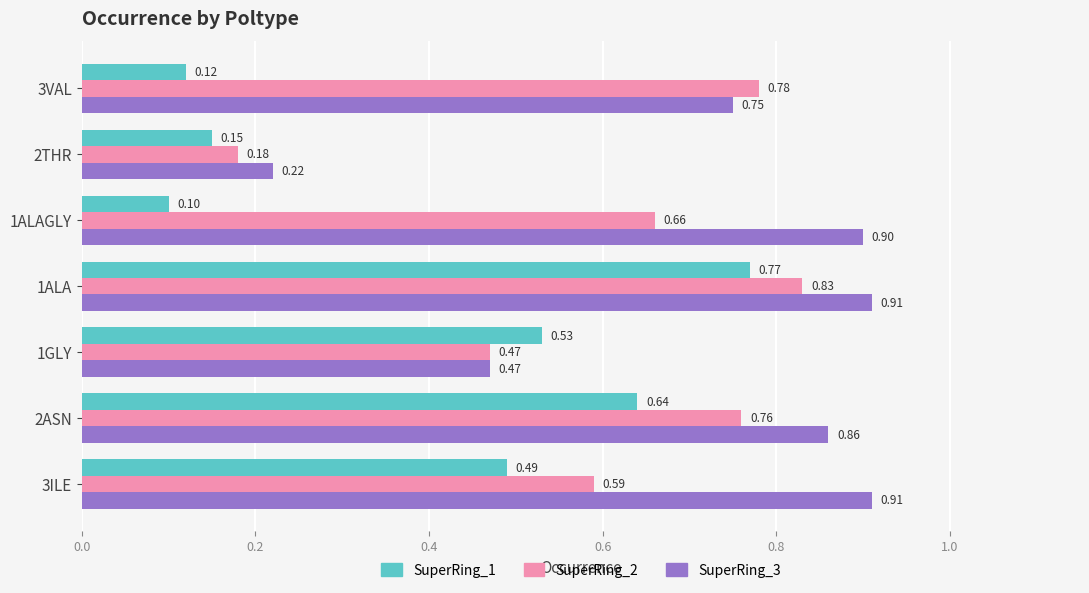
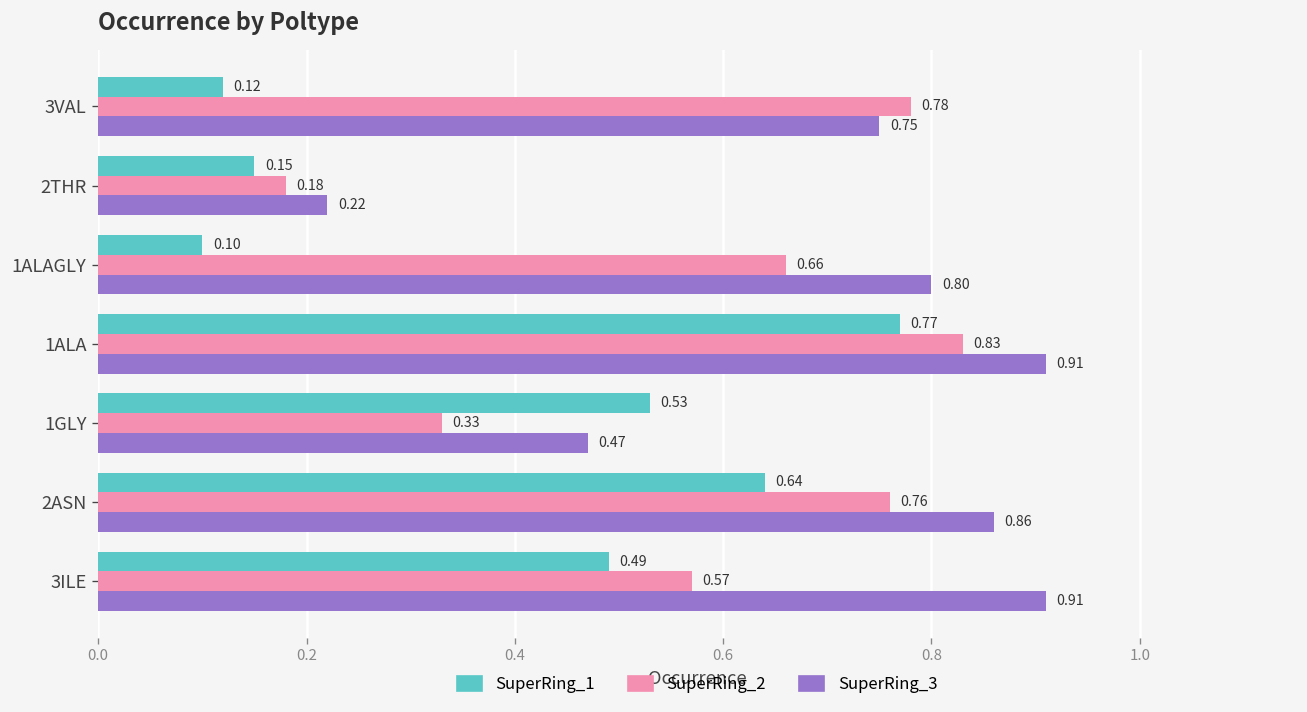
SuperRing_3, 1ALAGLY: 0.90 -> 0.80
SuperRing_2, 1GLY: 0.47 -> 0.33
SuperRing_2, 3ILE: 0.59 -> 0.57
